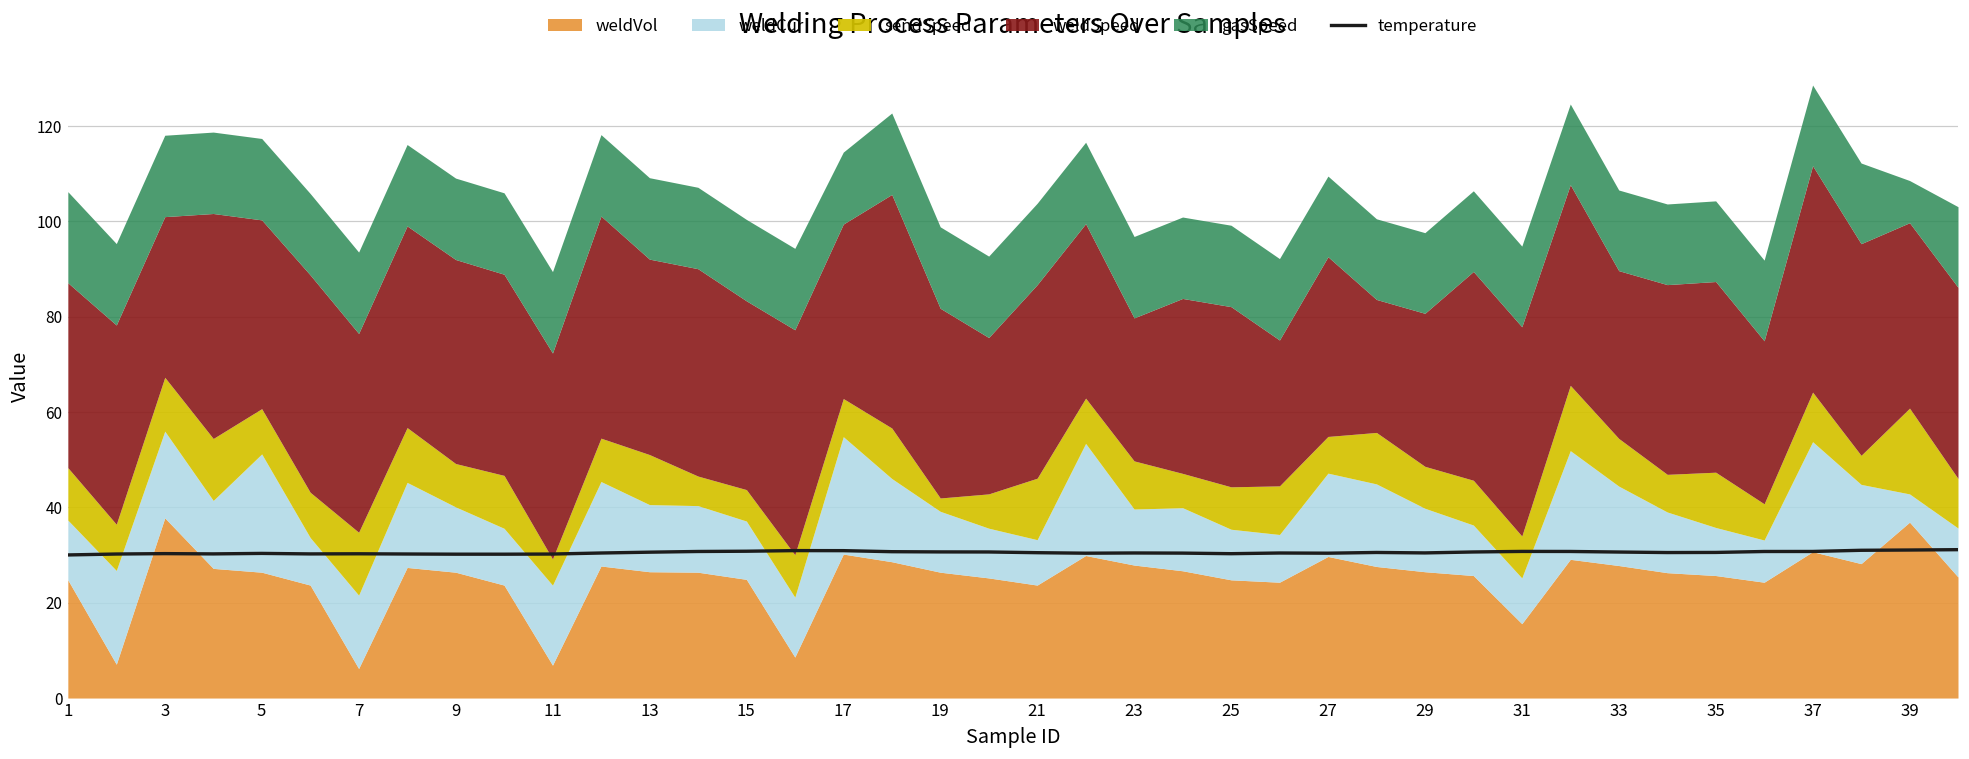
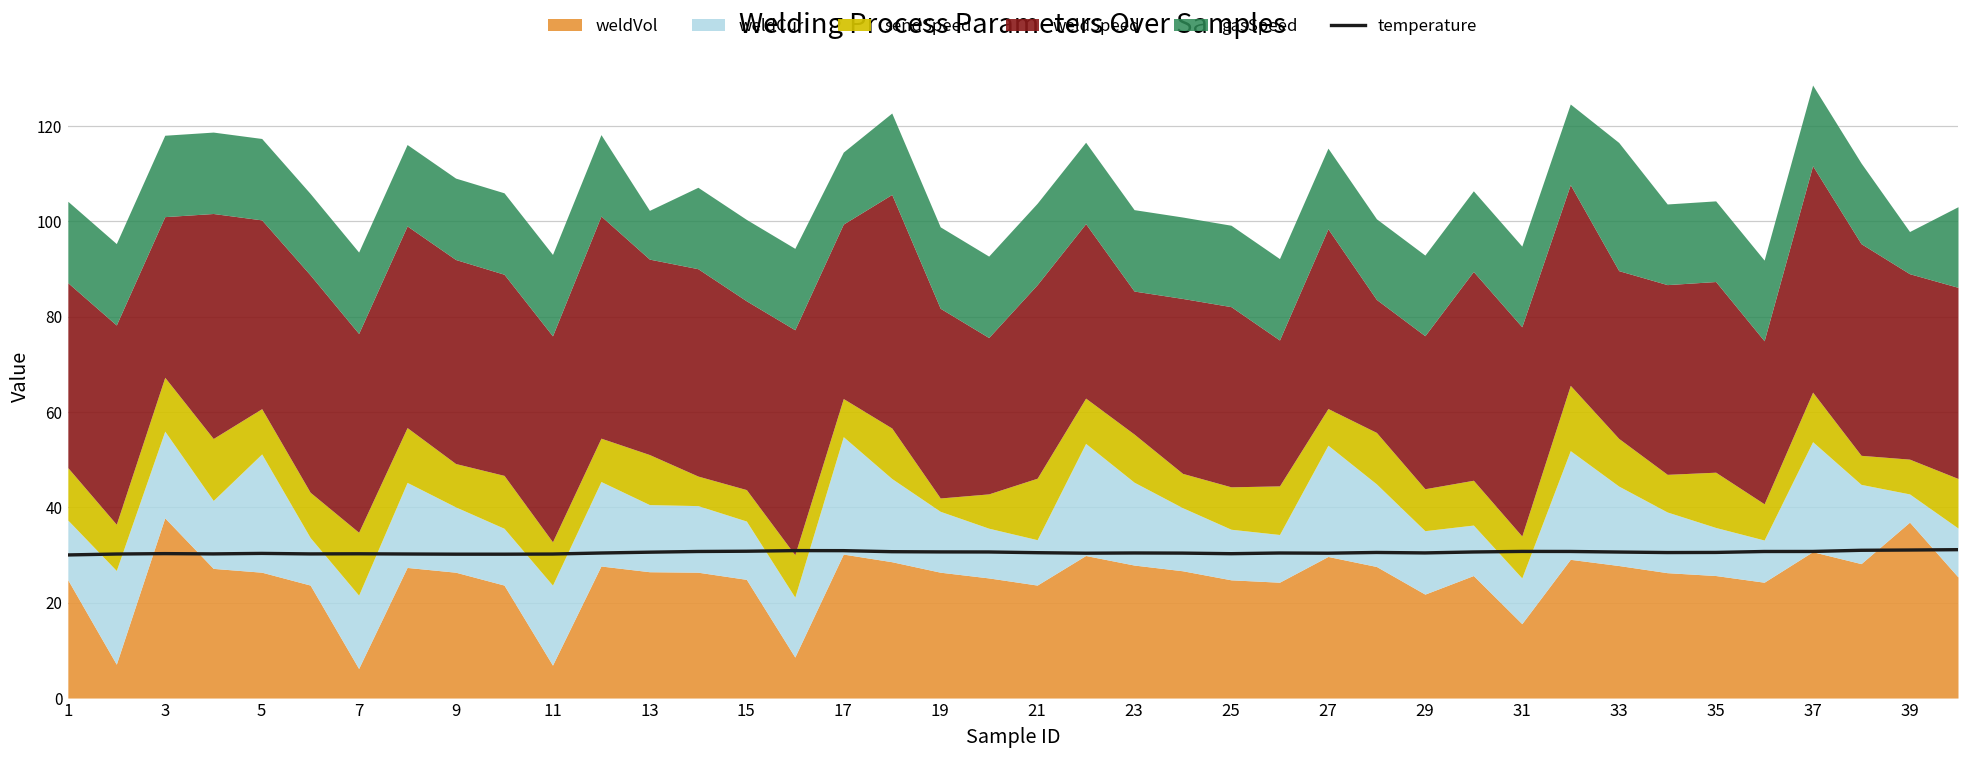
gasSpeed, 1: 19 -> 17
sendSpeed, 11: 6 -> 9
gasSpeed, 13: 17 -> 10
weldCur, 23: 12 -> 17
weldCur, 27: 17 -> 23
weldVol, 29: 27 -> 22
gasSpeed, 33: 17 -> 27
sendSpeed, 39: 18 -> 7
